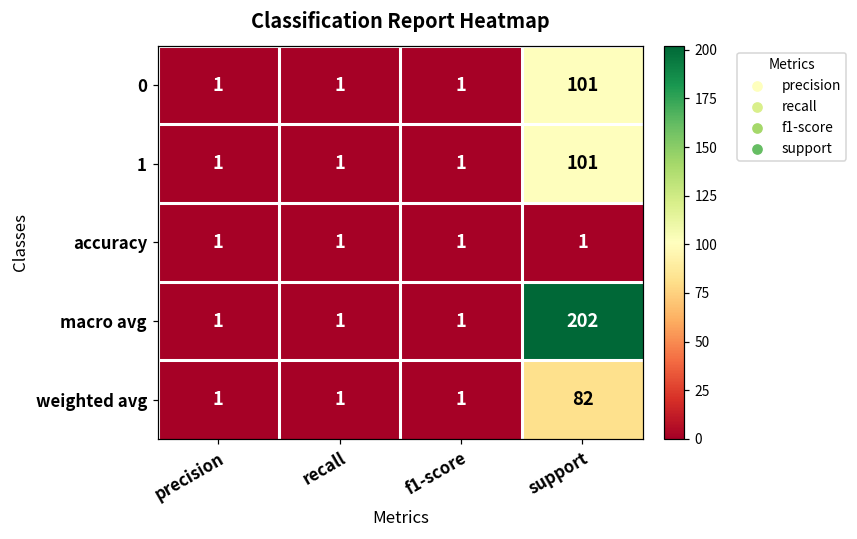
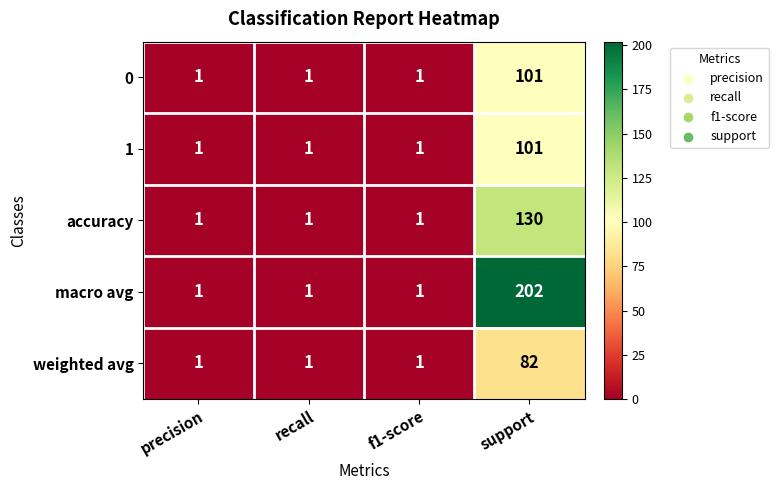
accuracy, support: 1 -> 130
